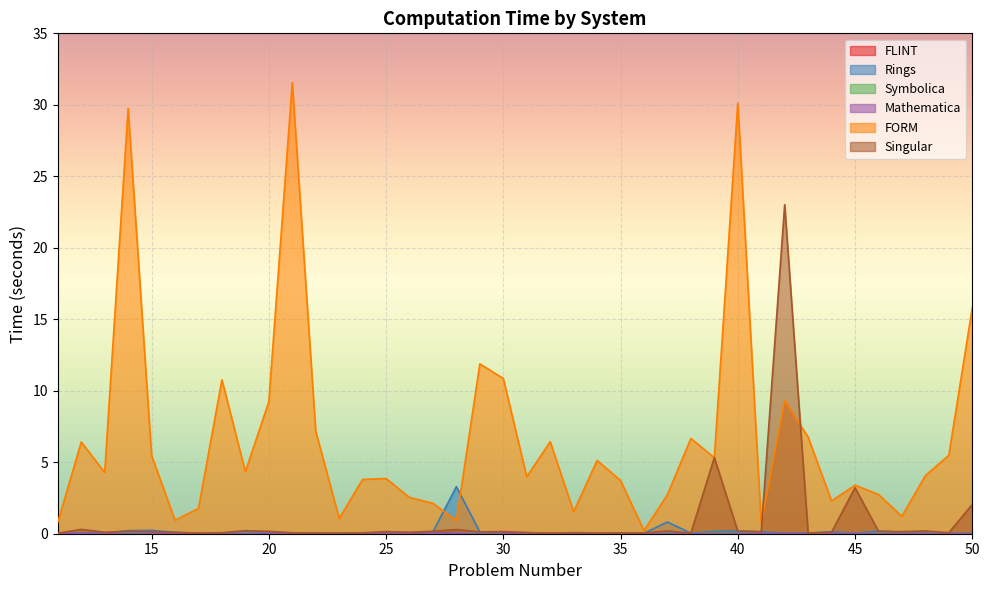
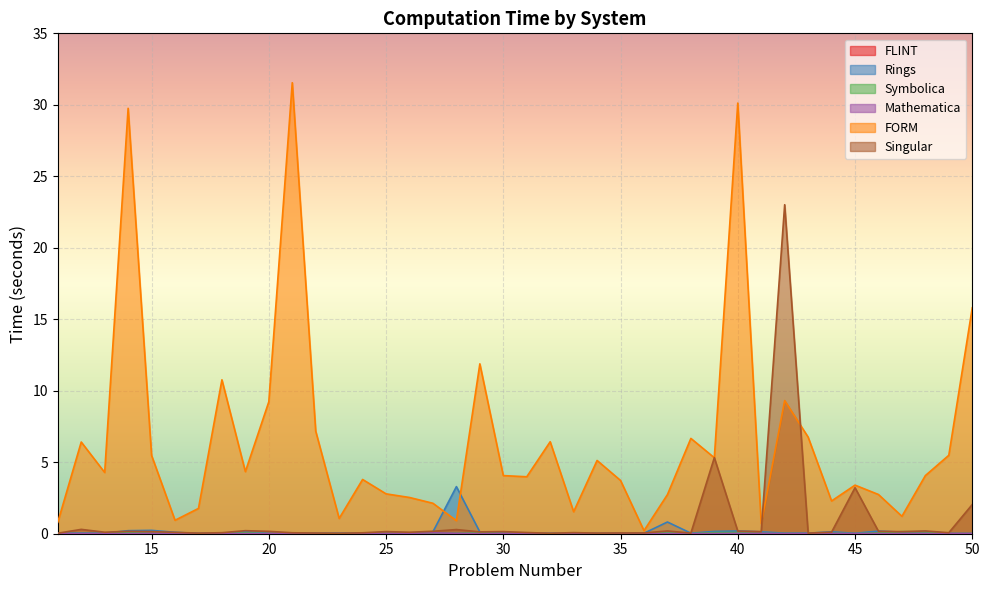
FORM, 25: 3.9 -> 2.8
FORM, 30: 10.9 -> 4.1
